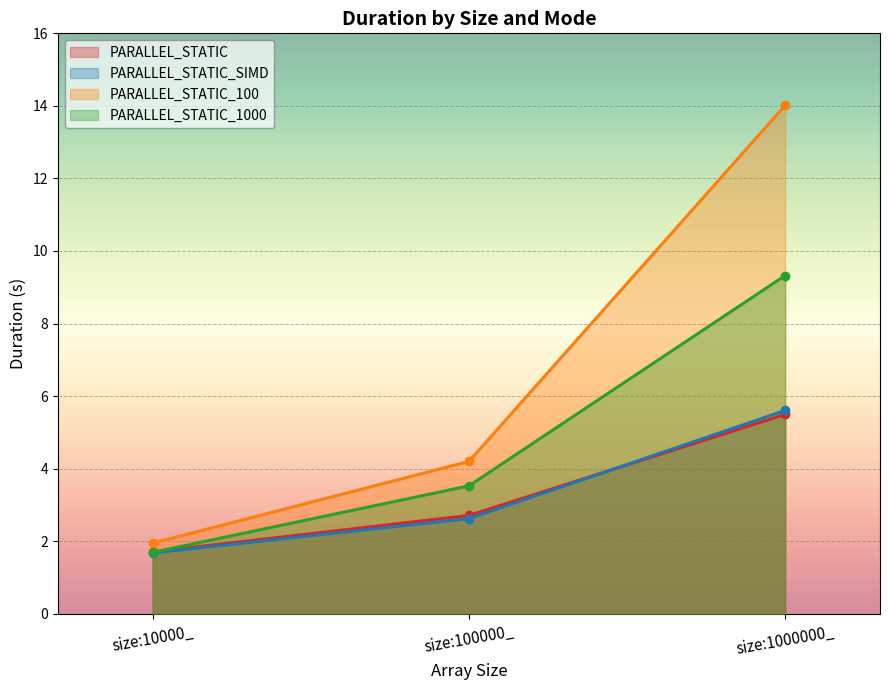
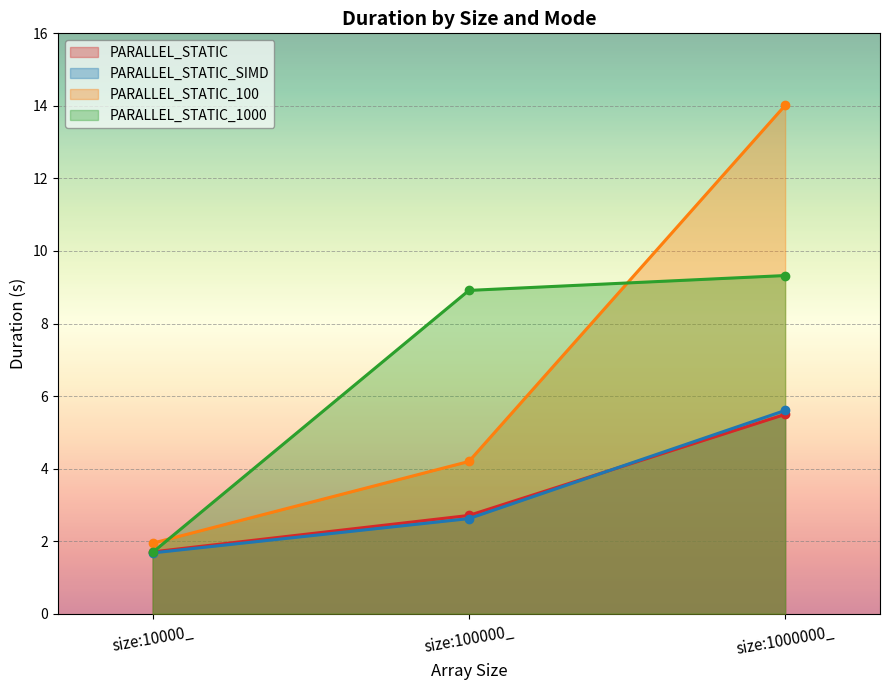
PARALLEL_STATIC_1000, size:100000_: 3.5 -> 8.9
